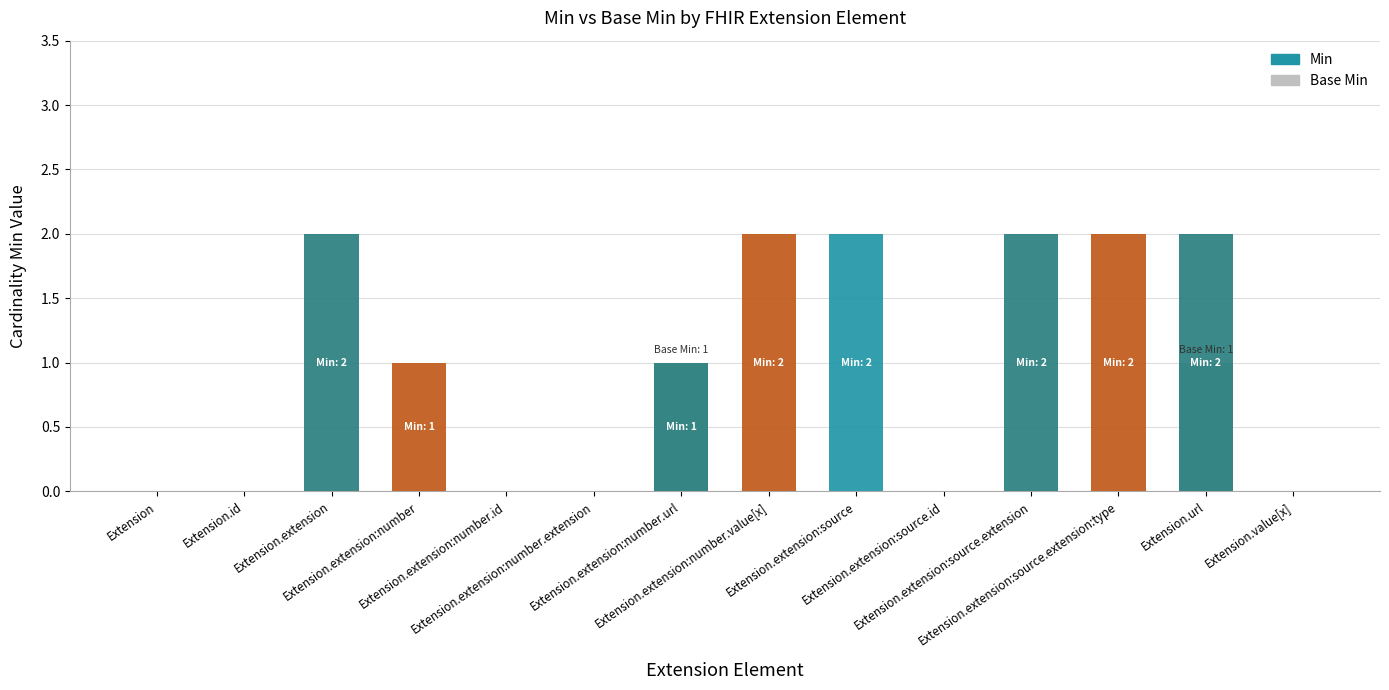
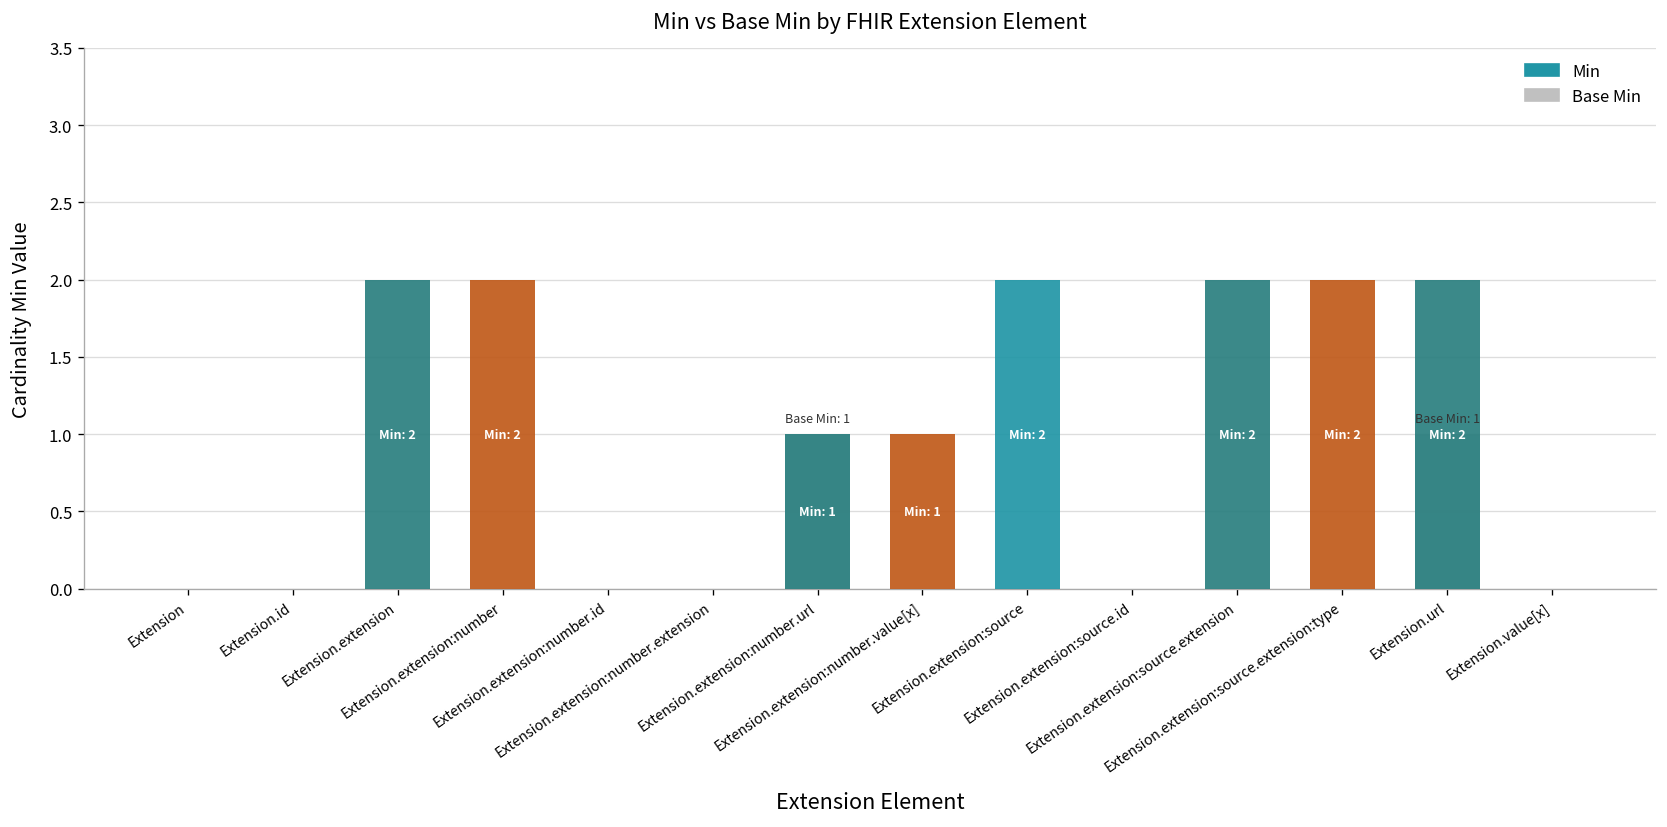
Min, Extension.extension:number: 1 -> 2
Min, Extension.extension:number.value[x]: 2 -> 1
